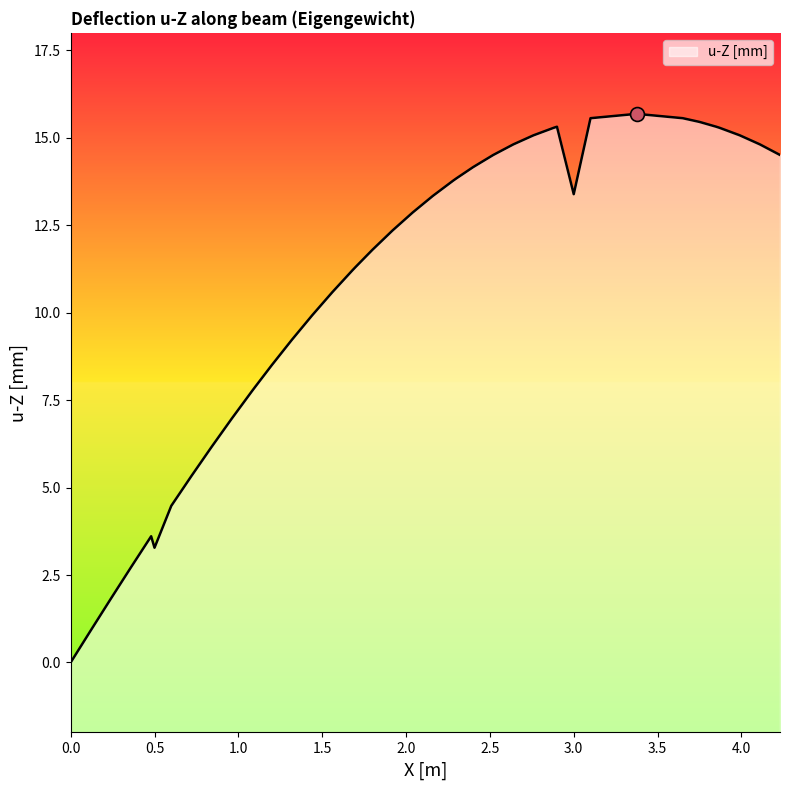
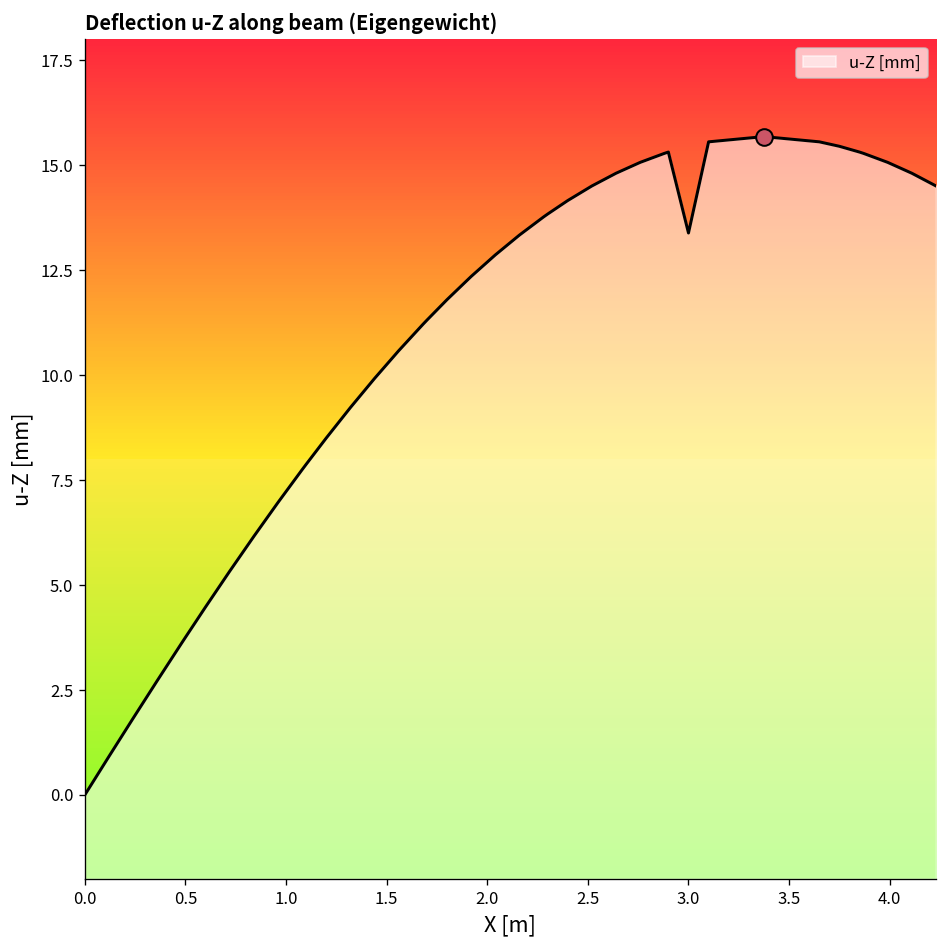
u-Z [mm], 0.5: 3.3 -> 3.8
